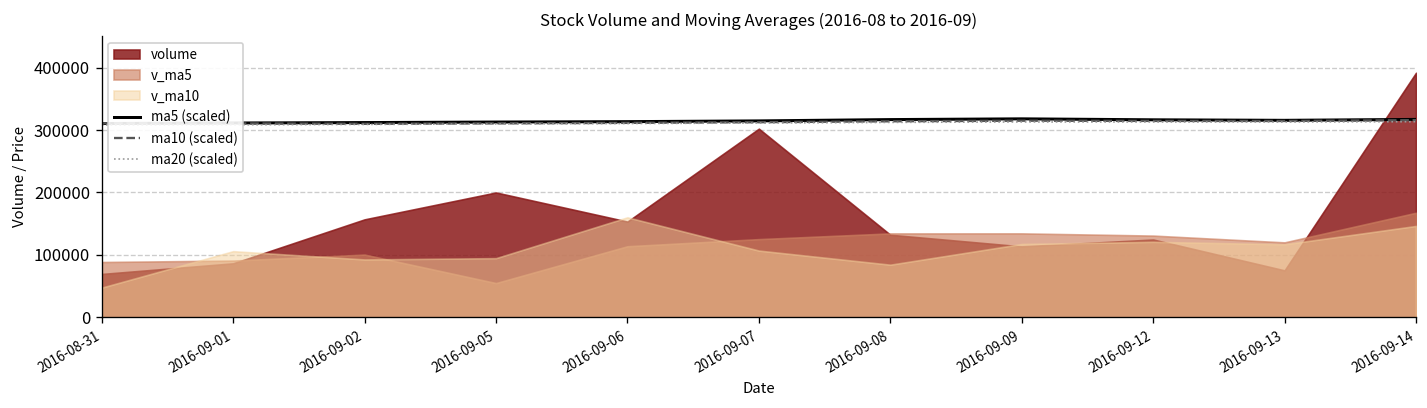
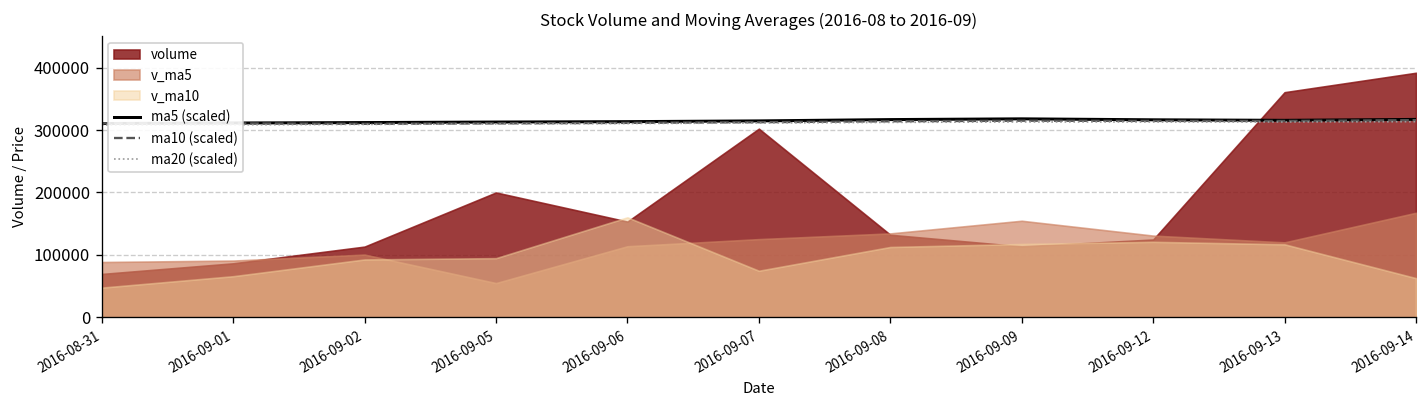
v_ma10, 2016-09-01: 110000 -> 70000
volume, 2016-09-02: 160000 -> 110000
v_ma10, 2016-09-07: 110000 -> 70000
v_ma10, 2016-09-08: 80000 -> 110000
v_ma5, 2016-09-09: 130000 -> 150000
volume, 2016-09-13: 80000 -> 360000
v_ma10, 2016-09-14: 150000 -> 60000
